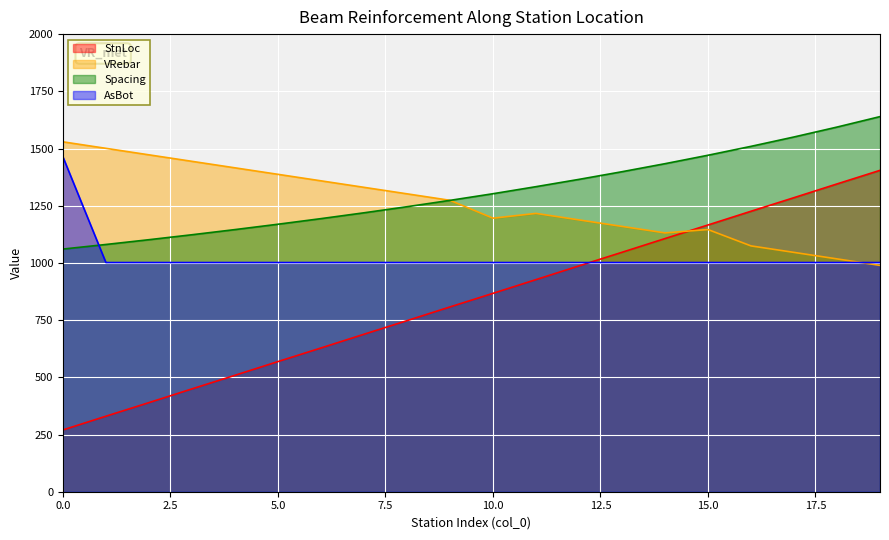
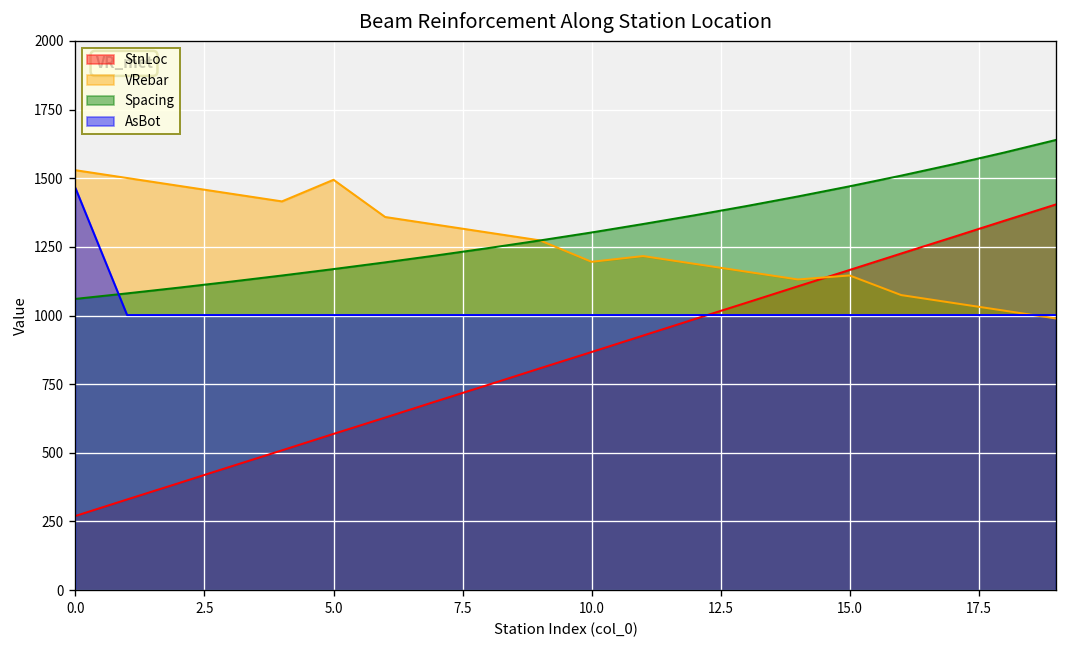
VRebar, 5.0: 1390 -> 1490
